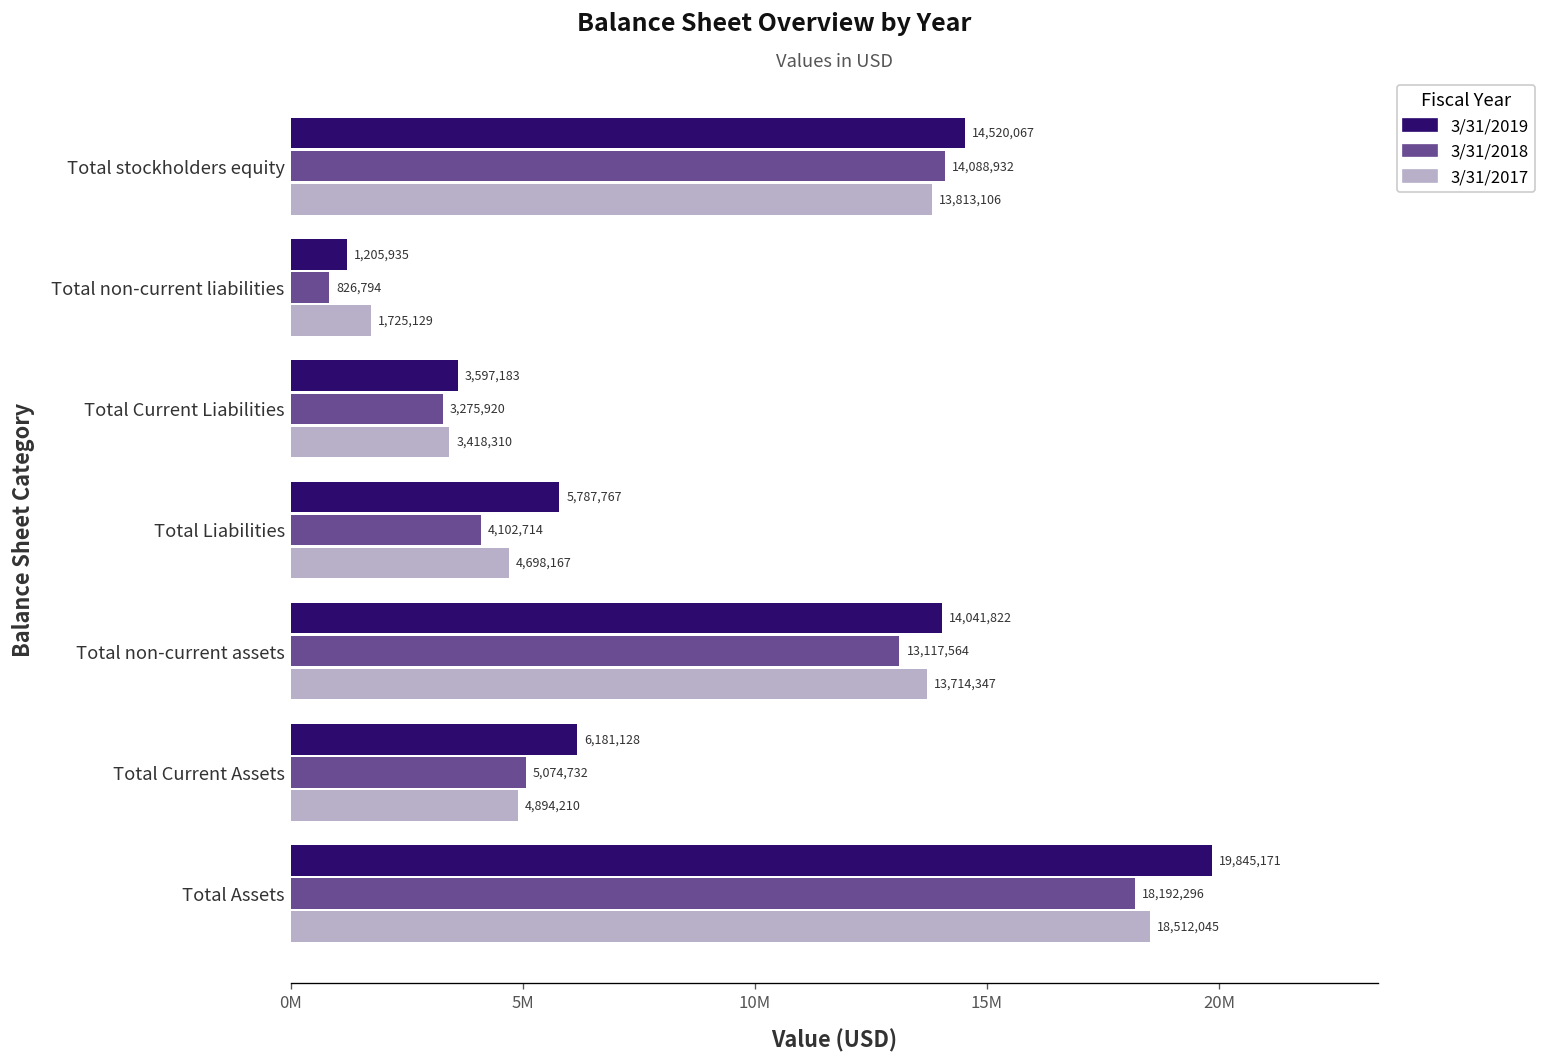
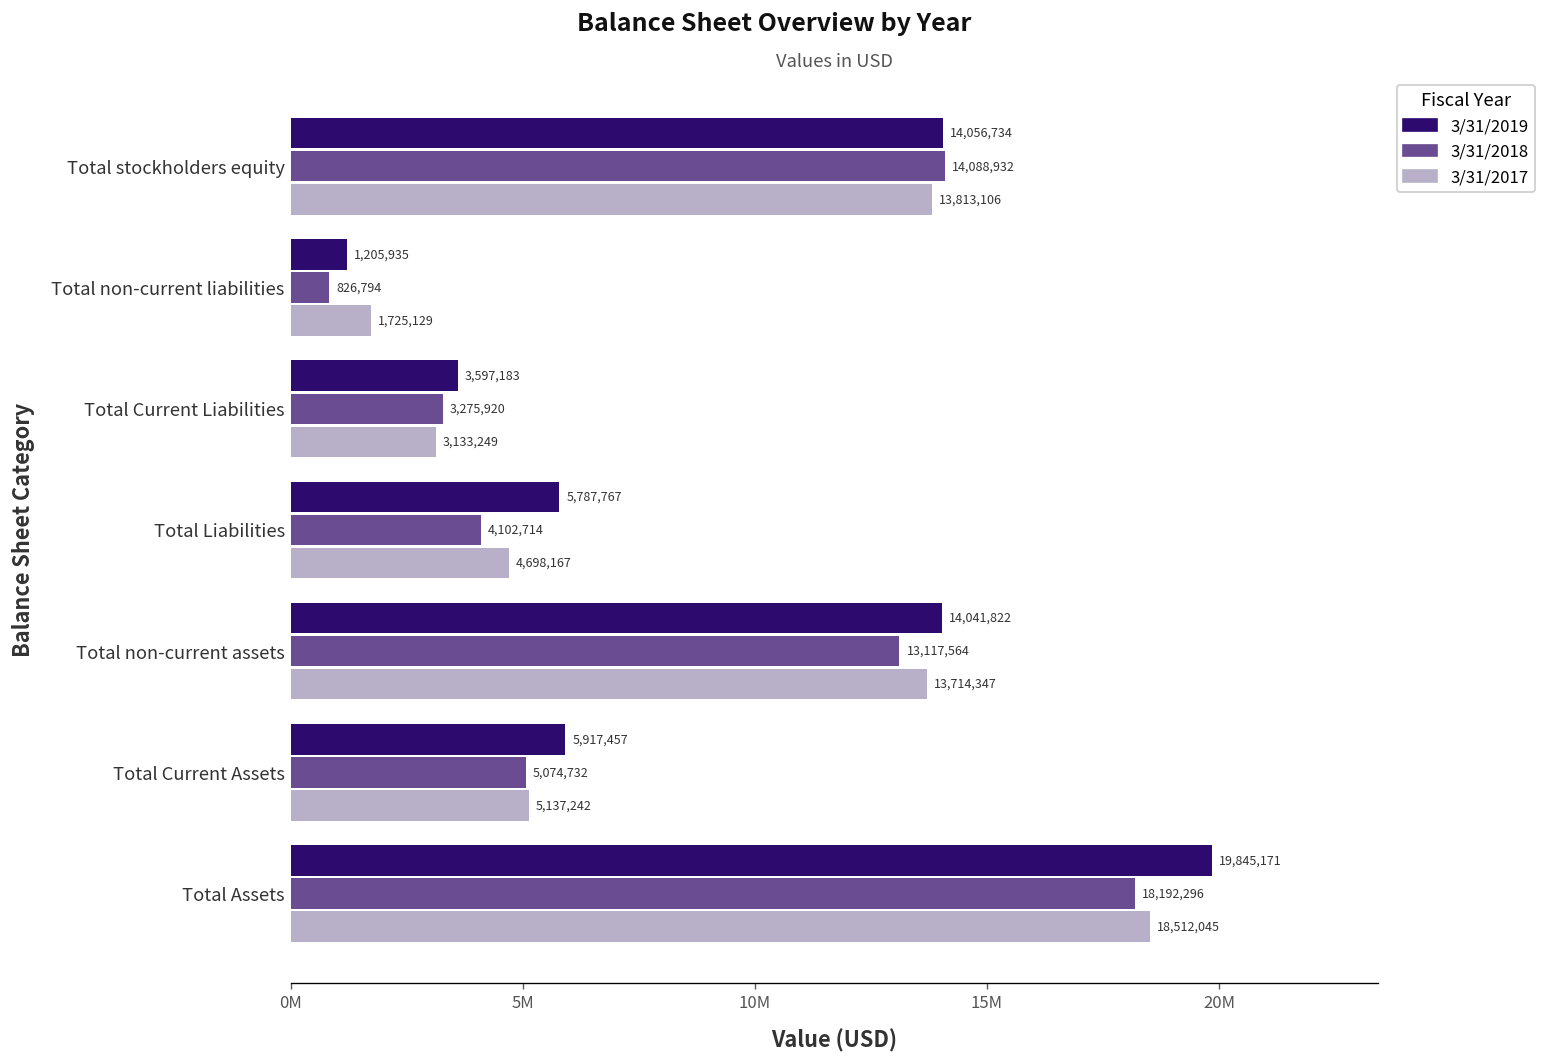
3/31/2019, Total stockholders equity: 14,520,067 -> 14,056,734
3/31/2017, Total Current Liabilities: 3,418,310 -> 3,133,249
3/31/2019, Total Current Assets: 6,181,128 -> 5,917,457
3/31/2017, Total Current Assets: 4,894,210 -> 5,137,242
